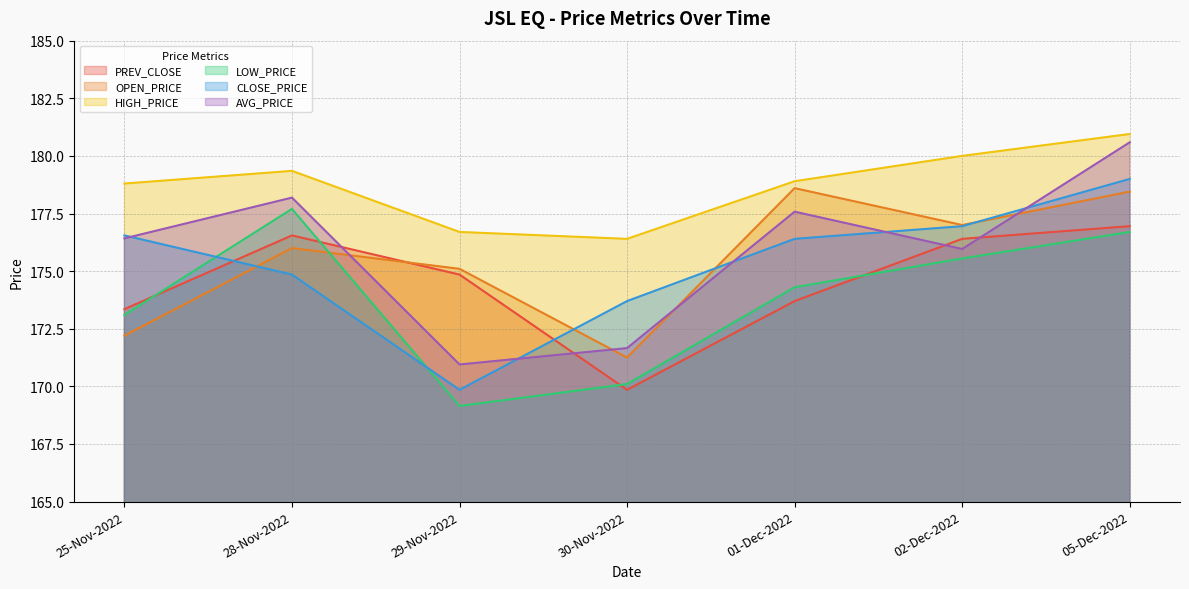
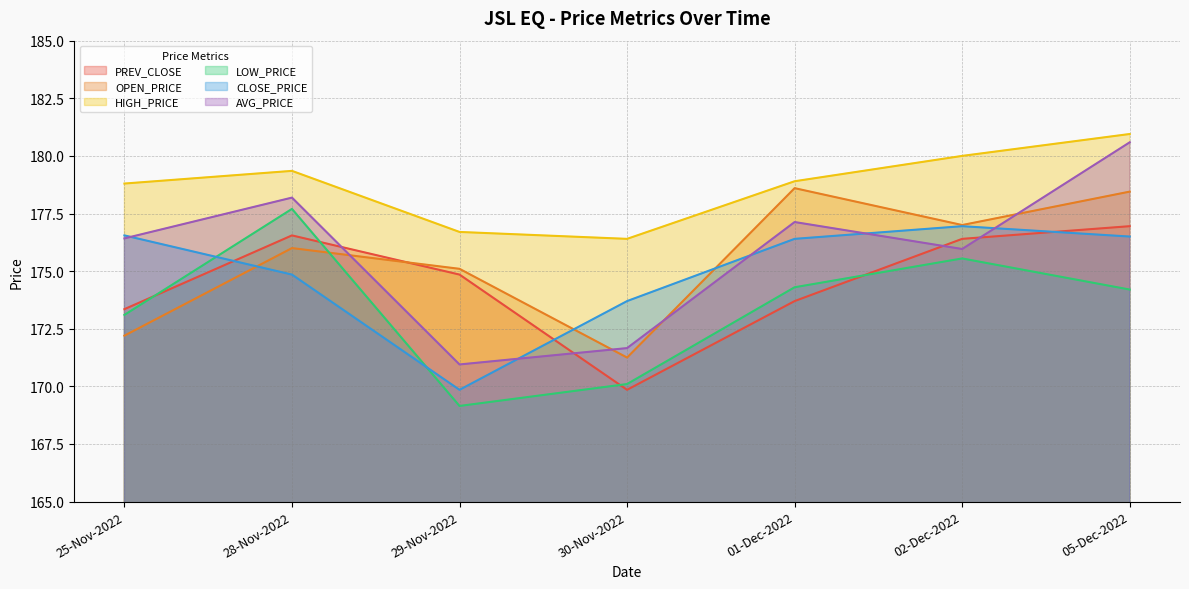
AVG_PRICE, 01-Dec-2022: 177.6 -> 177.1
LOW_PRICE, 05-Dec-2022: 176.7 -> 174.2
CLOSE_PRICE, 05-Dec-2022: 179.0 -> 176.5
